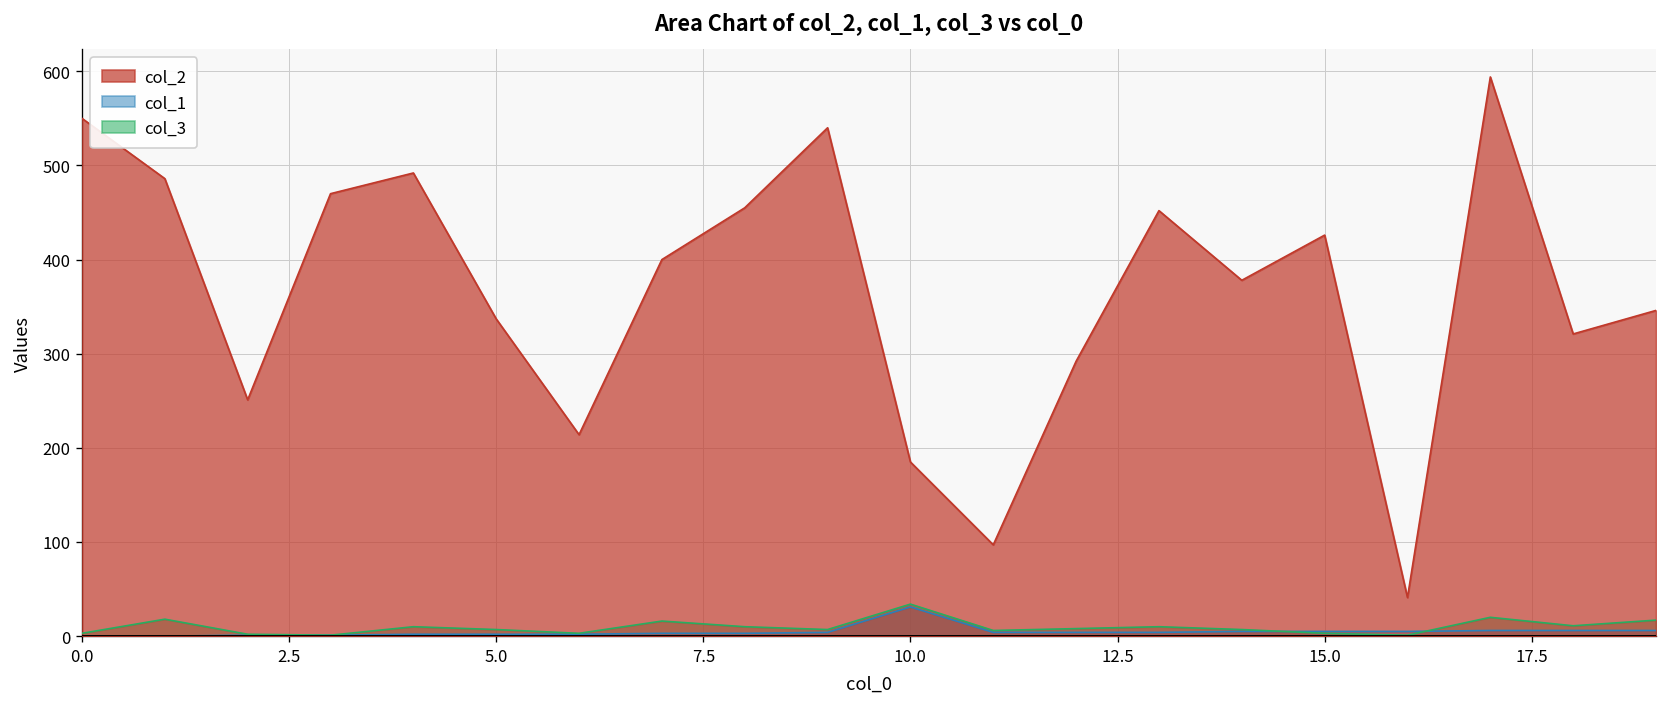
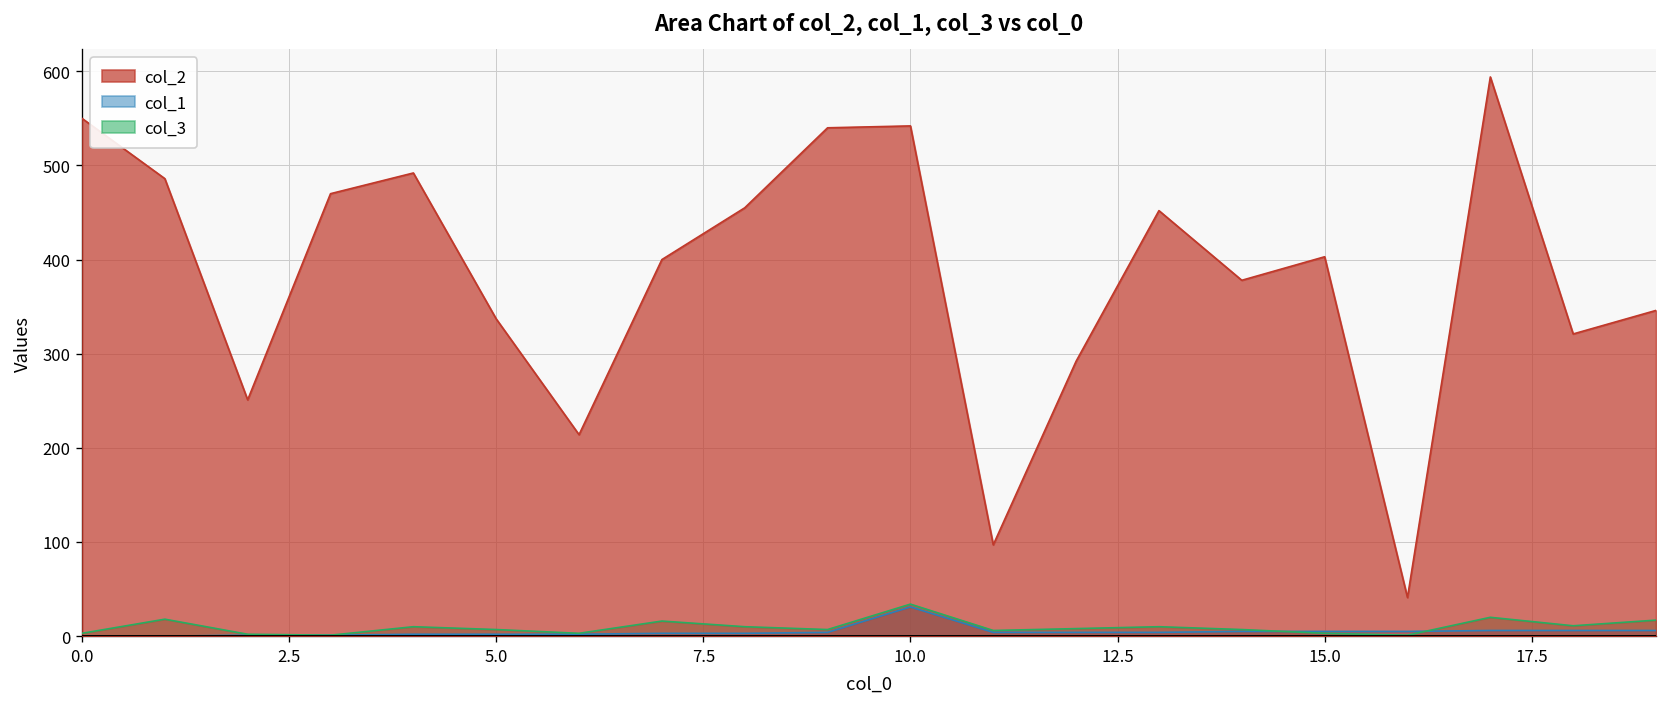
col_2, 10.0: 190 -> 540
col_2, 15.0: 430 -> 400
